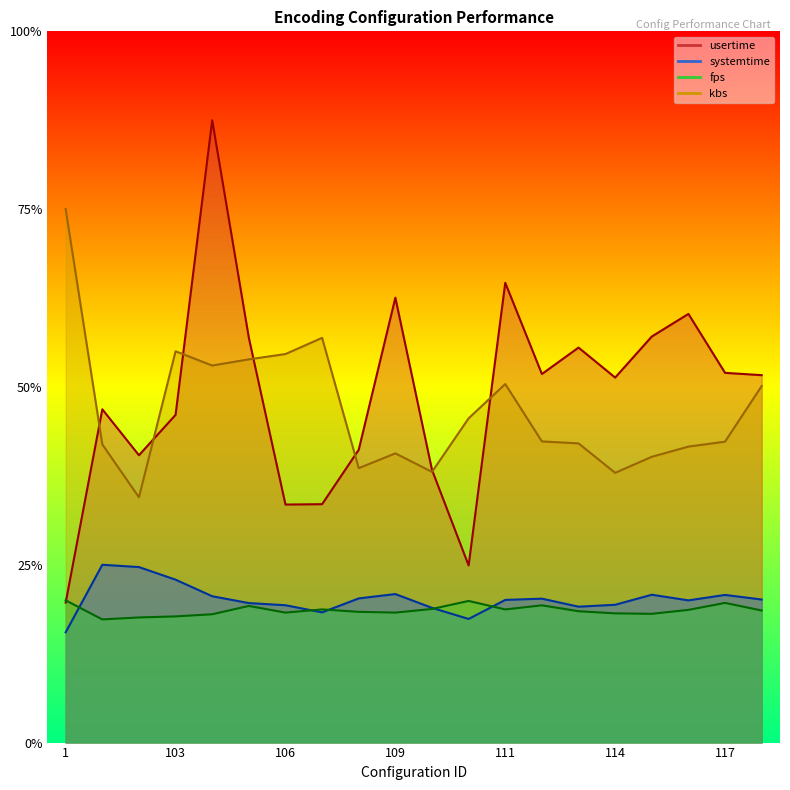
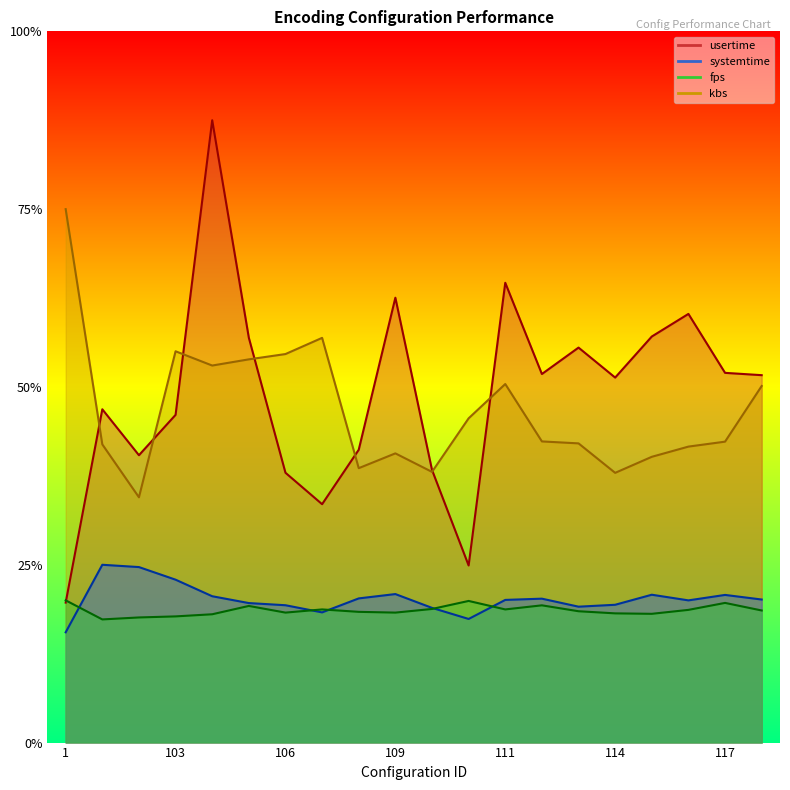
usertime, 106: 33% -> 38%
